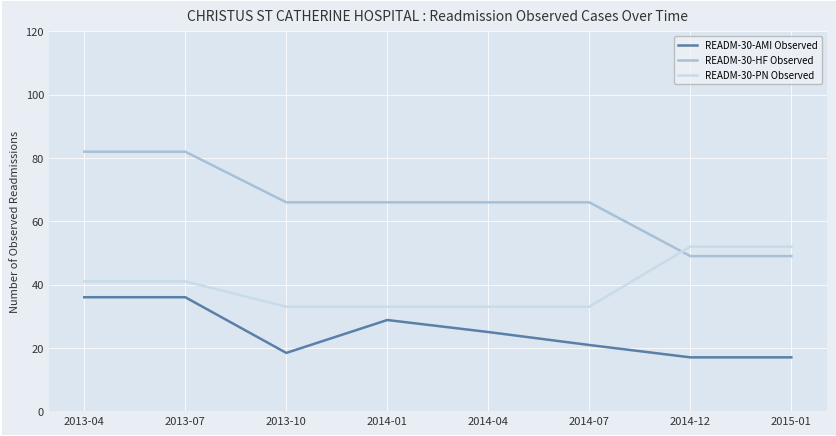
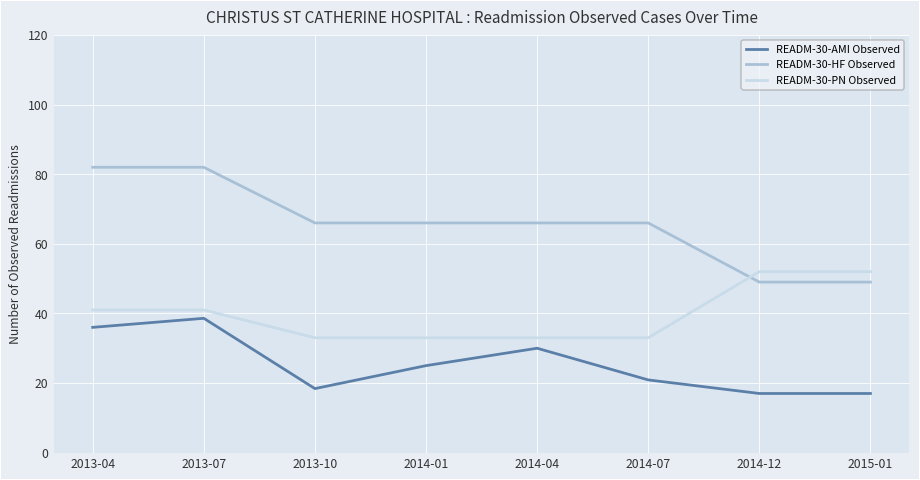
READM-30-AMI Observed, 2013-07: 36 -> 39
READM-30-AMI Observed, 2014-01: 29 -> 25
READM-30-AMI Observed, 2014-04: 25 -> 30
